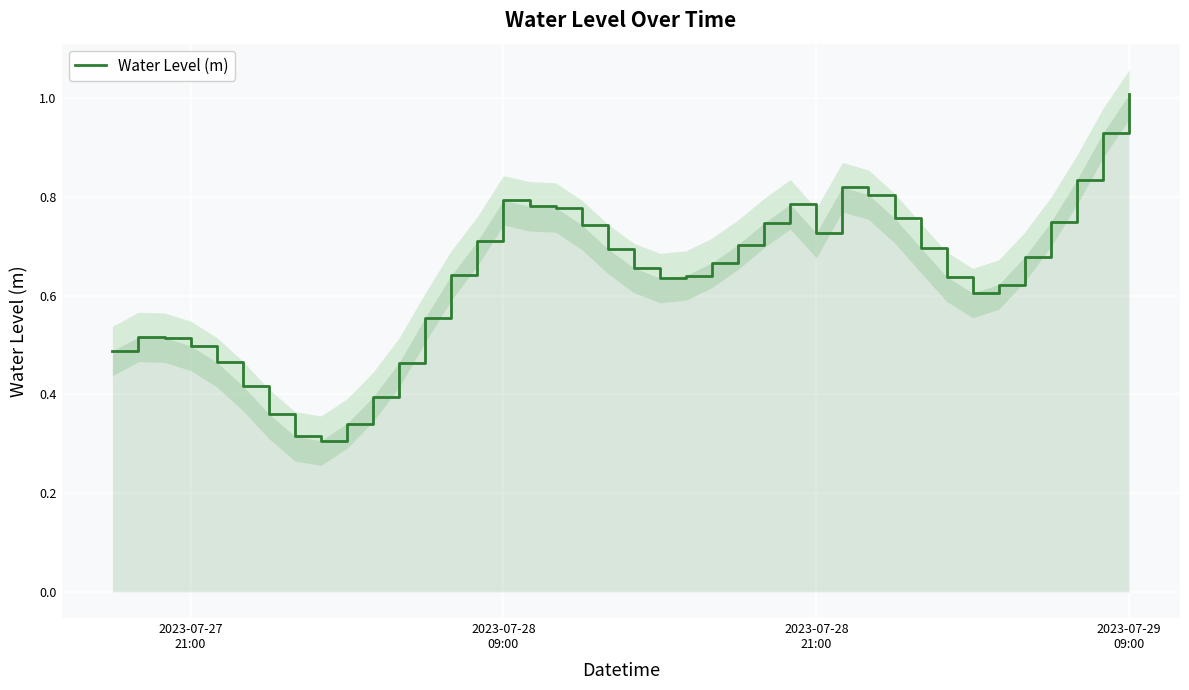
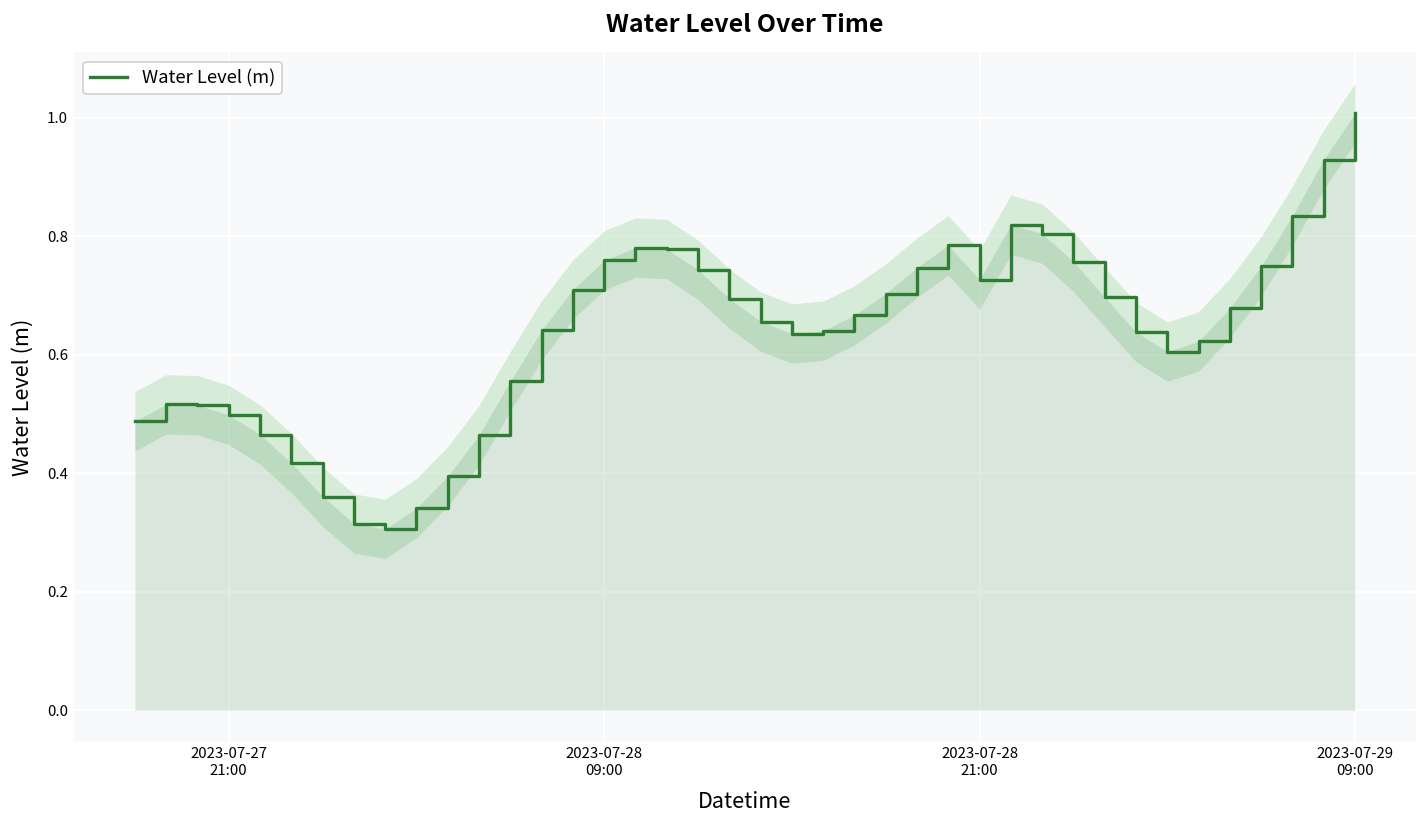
Water Level (m), 2023-07-28 09:00: 0.79 -> 0.76
